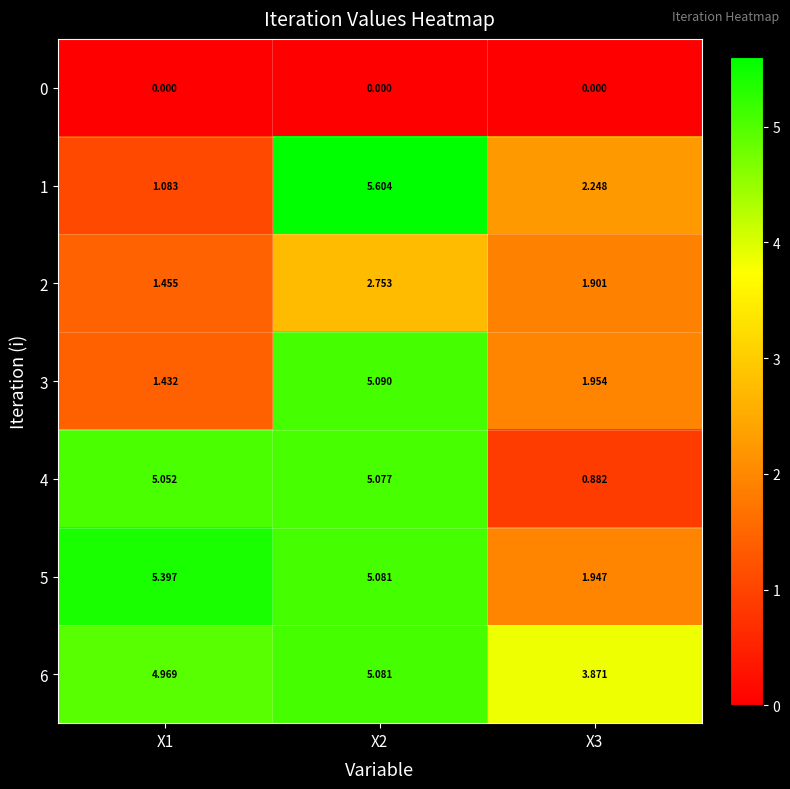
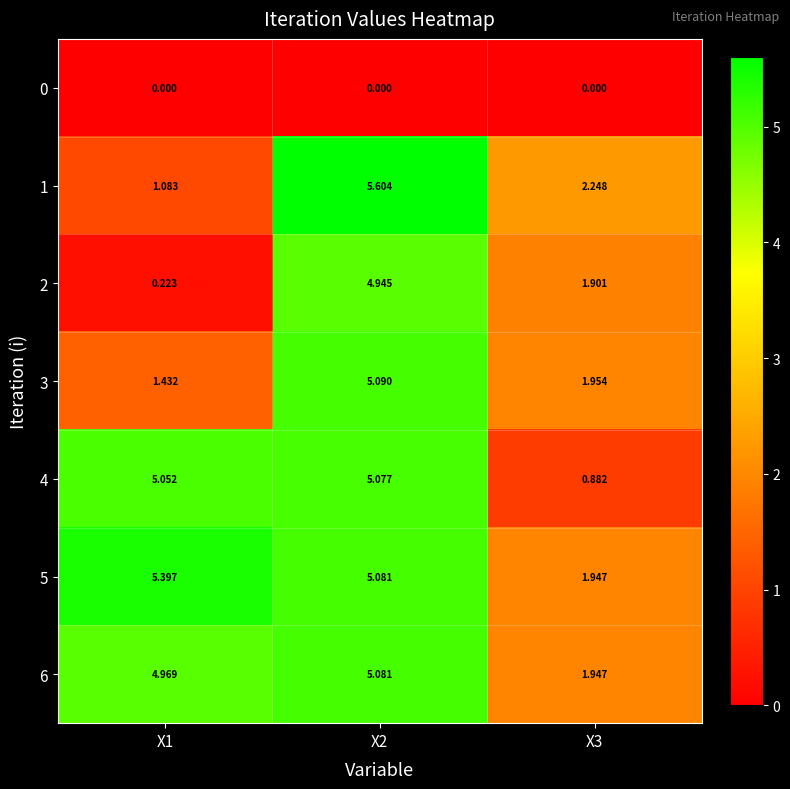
2, X1: 1.455 -> 0.223
2, X2: 2.753 -> 4.945
6, X3: 3.871 -> 1.947
